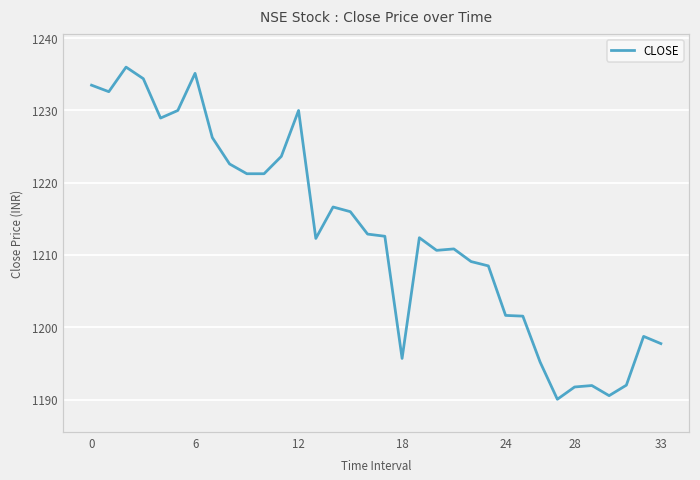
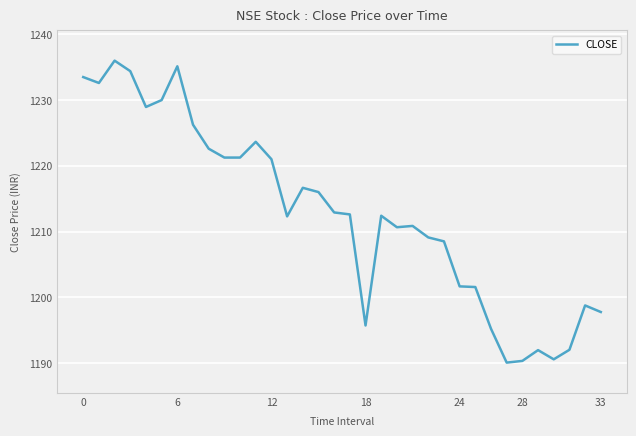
12: 1230 -> 1221
28: 1192 -> 1190
